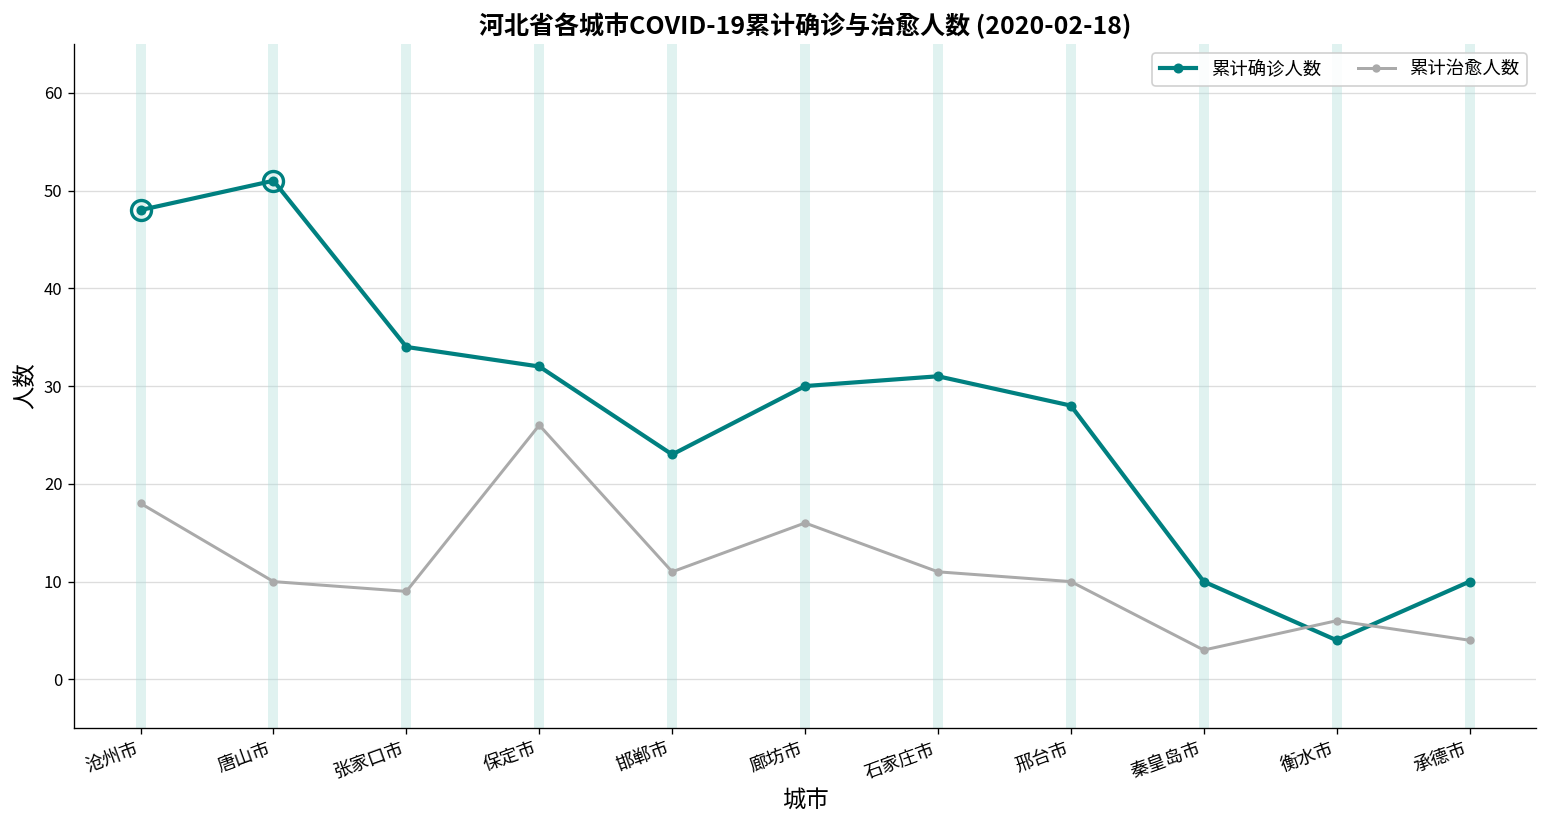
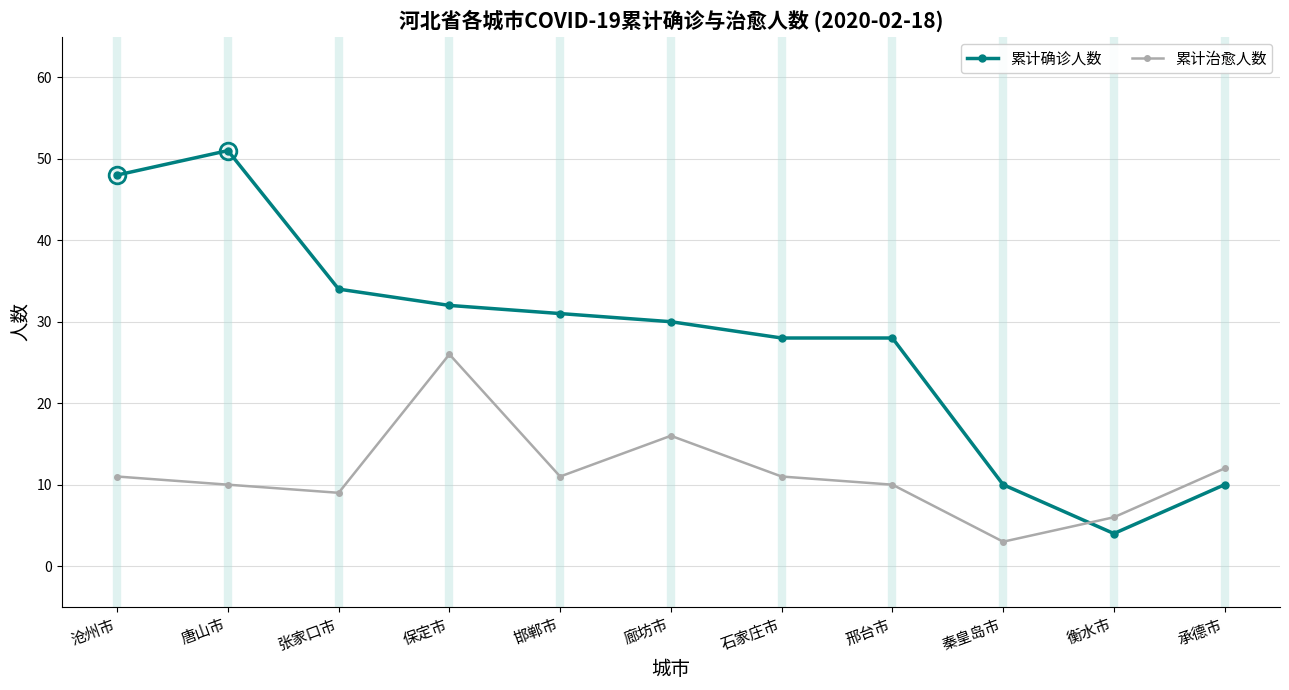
累计治愈人数, 沧州市: 18 -> 11
累计确诊人数, 邯郸市: 23 -> 31
累计确诊人数, 石家庄市: 31 -> 28
累计治愈人数, 承德市: 4 -> 12
